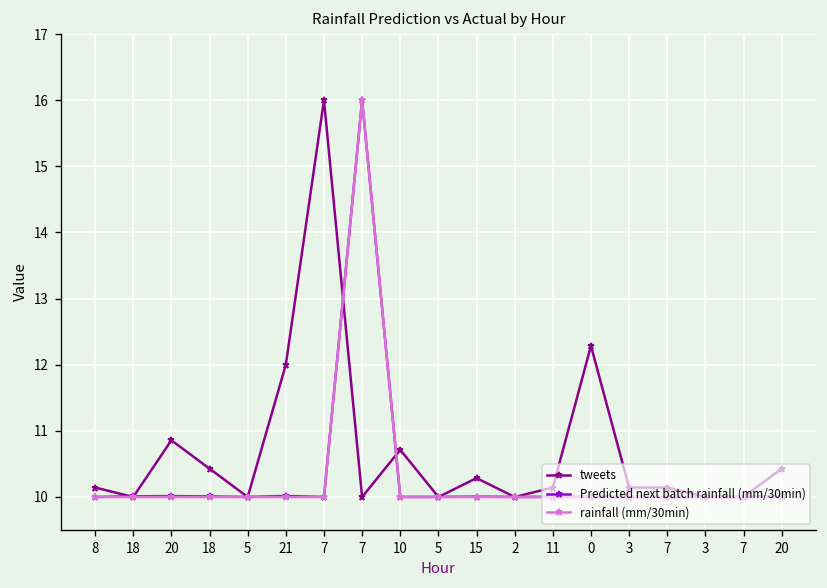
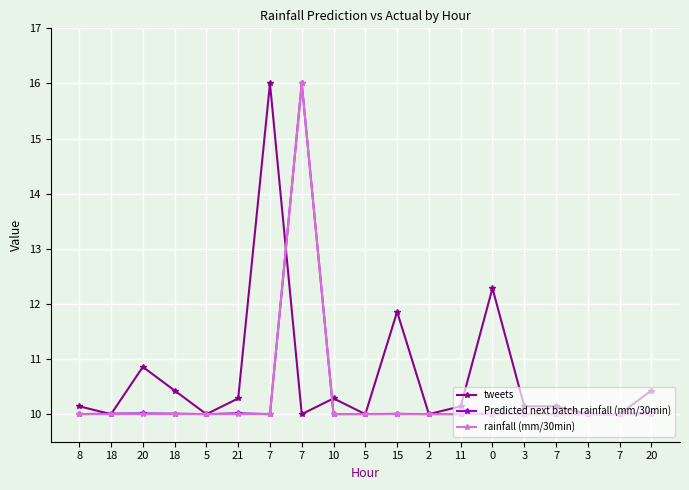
tweets, 21: 12.0 -> 10.3
tweets, 10: 10.7 -> 10.3
tweets, 15: 10.3 -> 11.9
